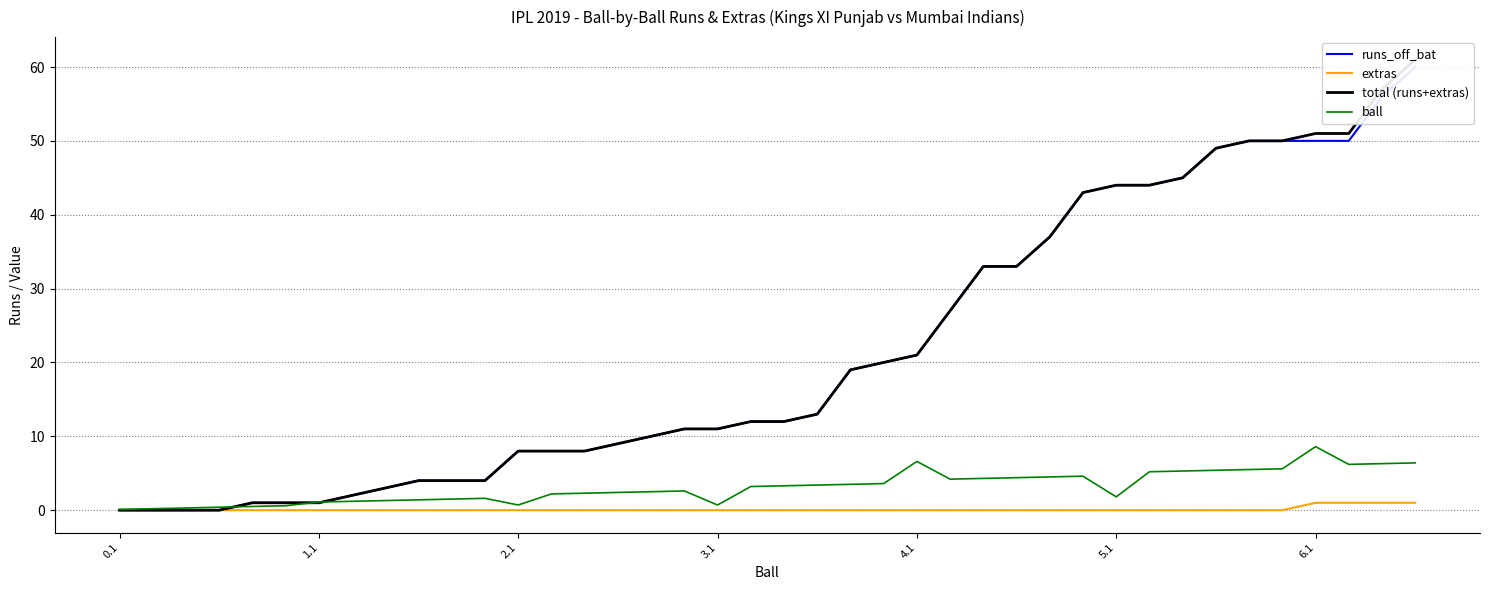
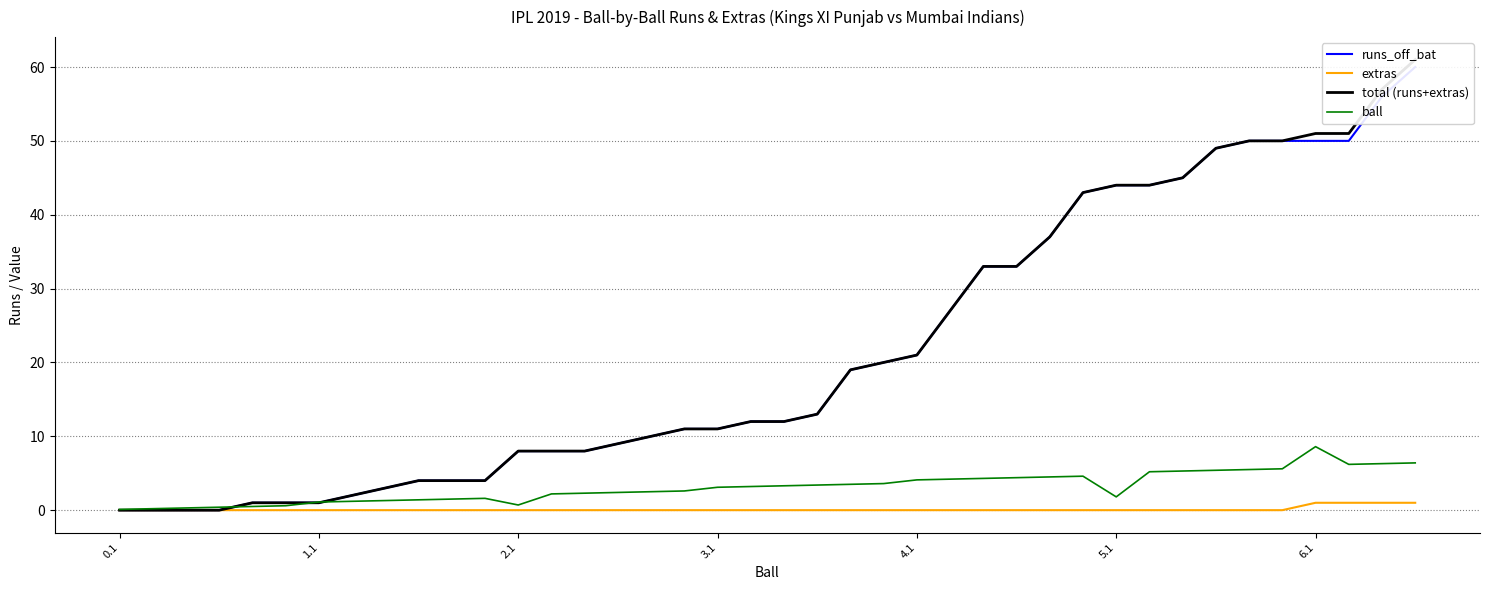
ball, 3.1: 1 -> 3
ball, 4.1: 7 -> 4
